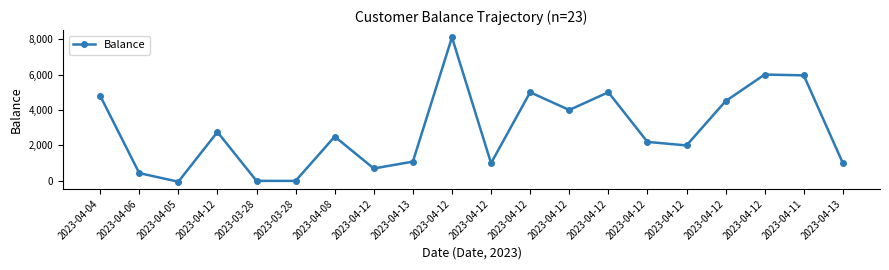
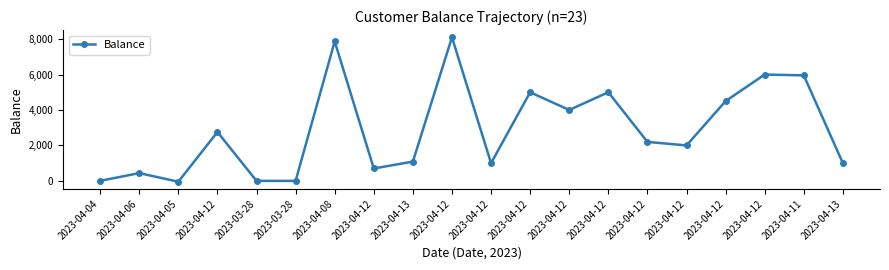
2023-04-04: 4,800 -> 0
2023-04-08: 2,500 -> 7,900
